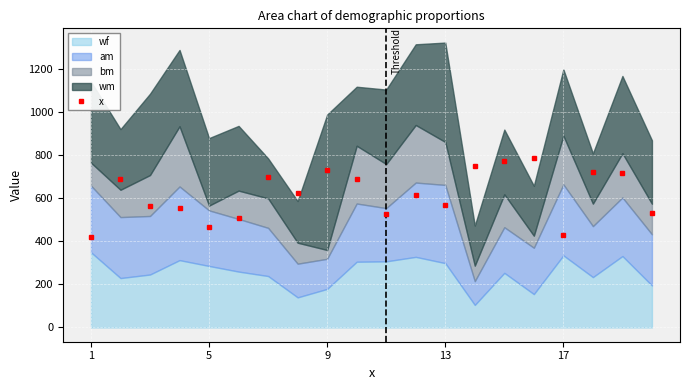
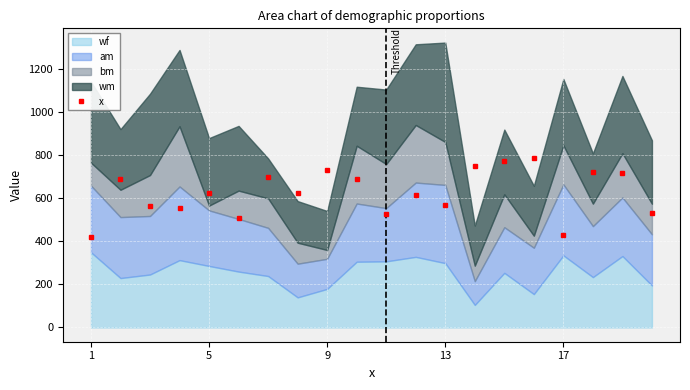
x, 5: 470 -> 620
wm, 9: 630 -> 180
bm, 17: 230 -> 180
